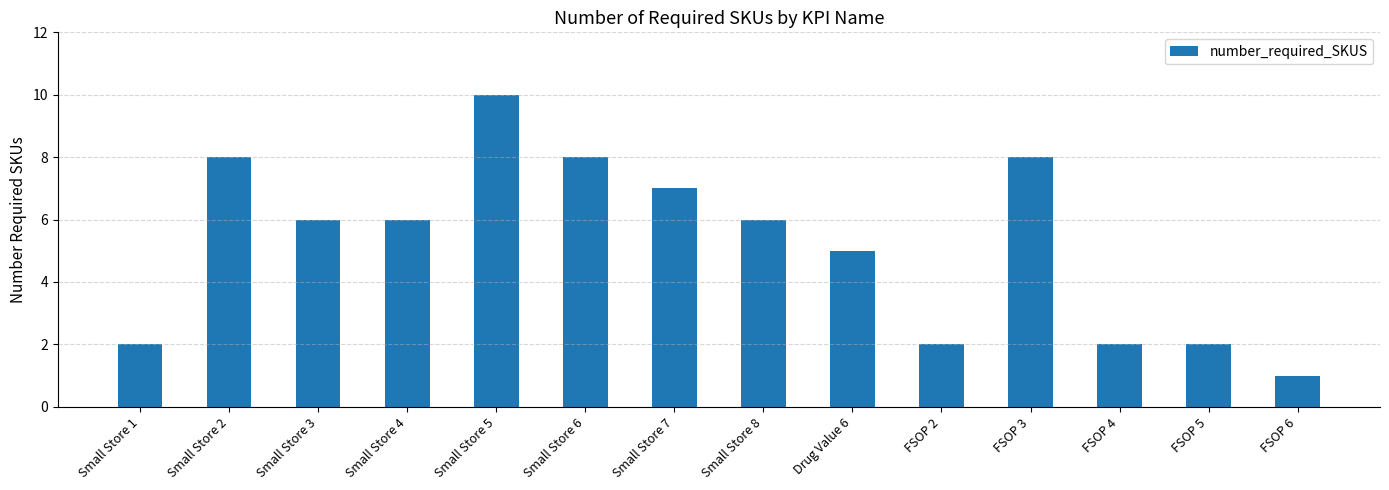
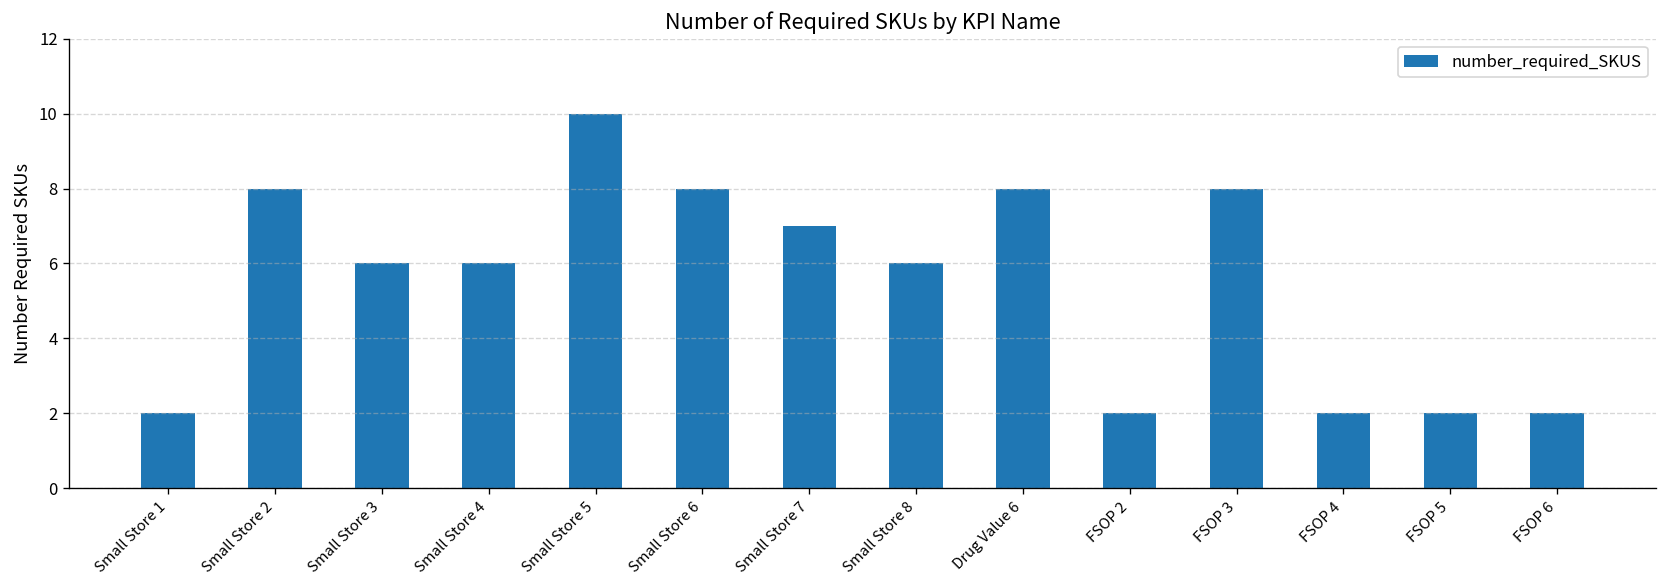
Drug Value 6: 5 -> 8
FSOP 6: 1 -> 2
